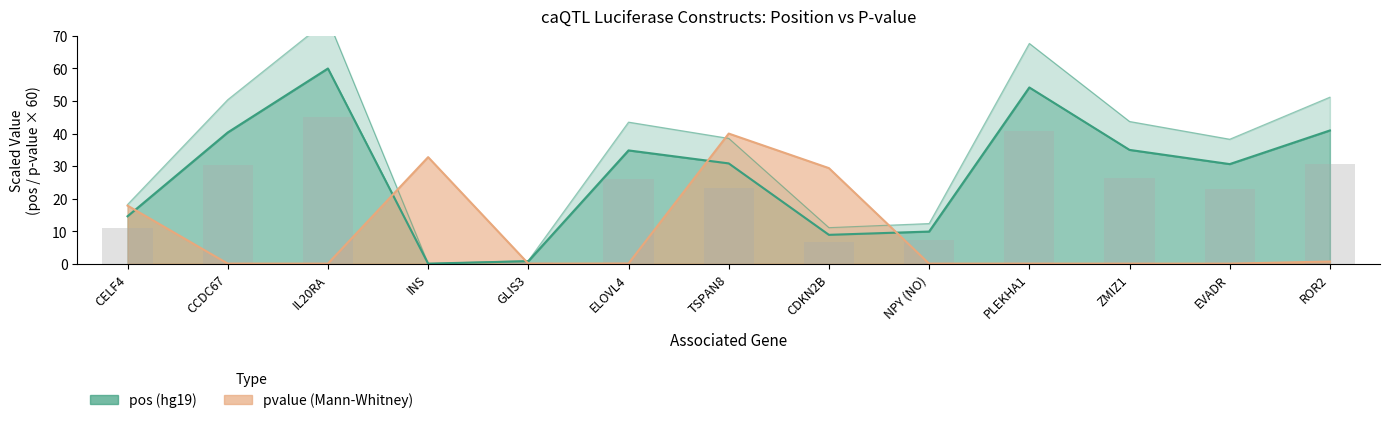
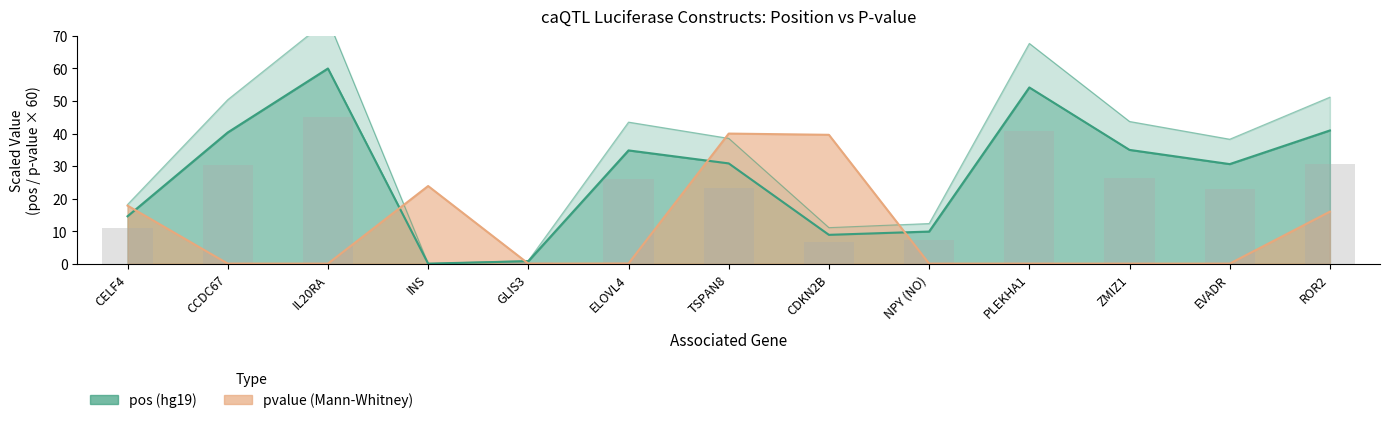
pvalue (Mann-Whitney), INS: 33 -> 24
pvalue (Mann-Whitney), CDKN2B: 29 -> 40
pvalue (Mann-Whitney), ROR2: 1 -> 16
